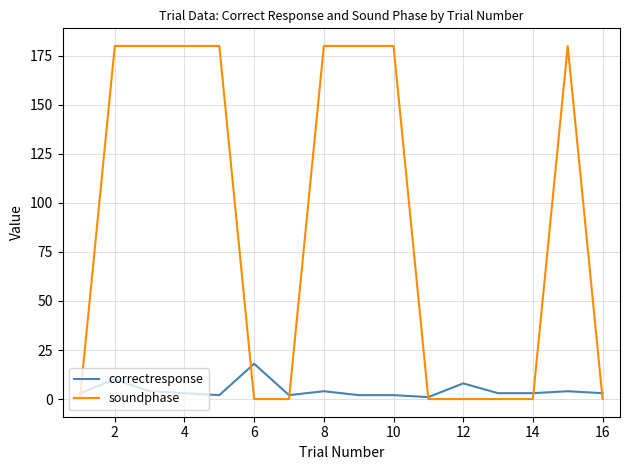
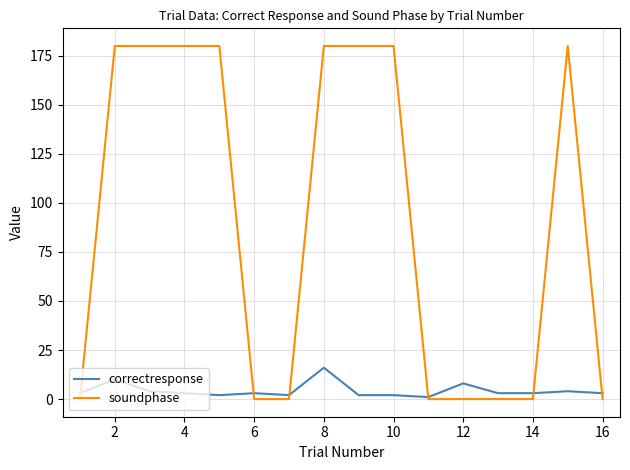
correctresponse, 6: 18 -> 3
correctresponse, 8: 4 -> 16
